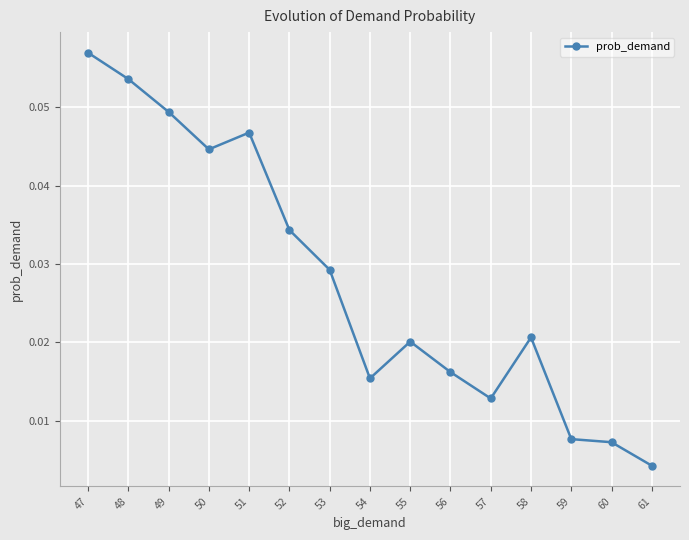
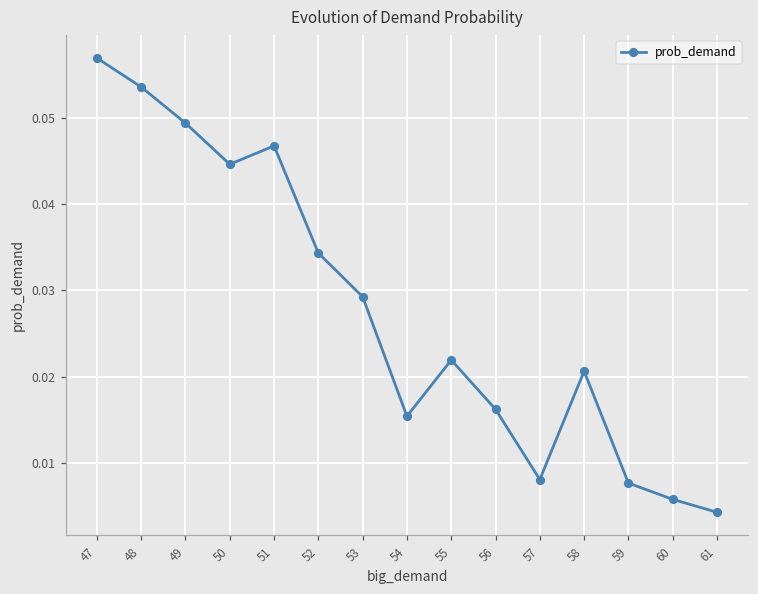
55: 0.020 -> 0.022
57: 0.013 -> 0.008
60: 0.007 -> 0.006
